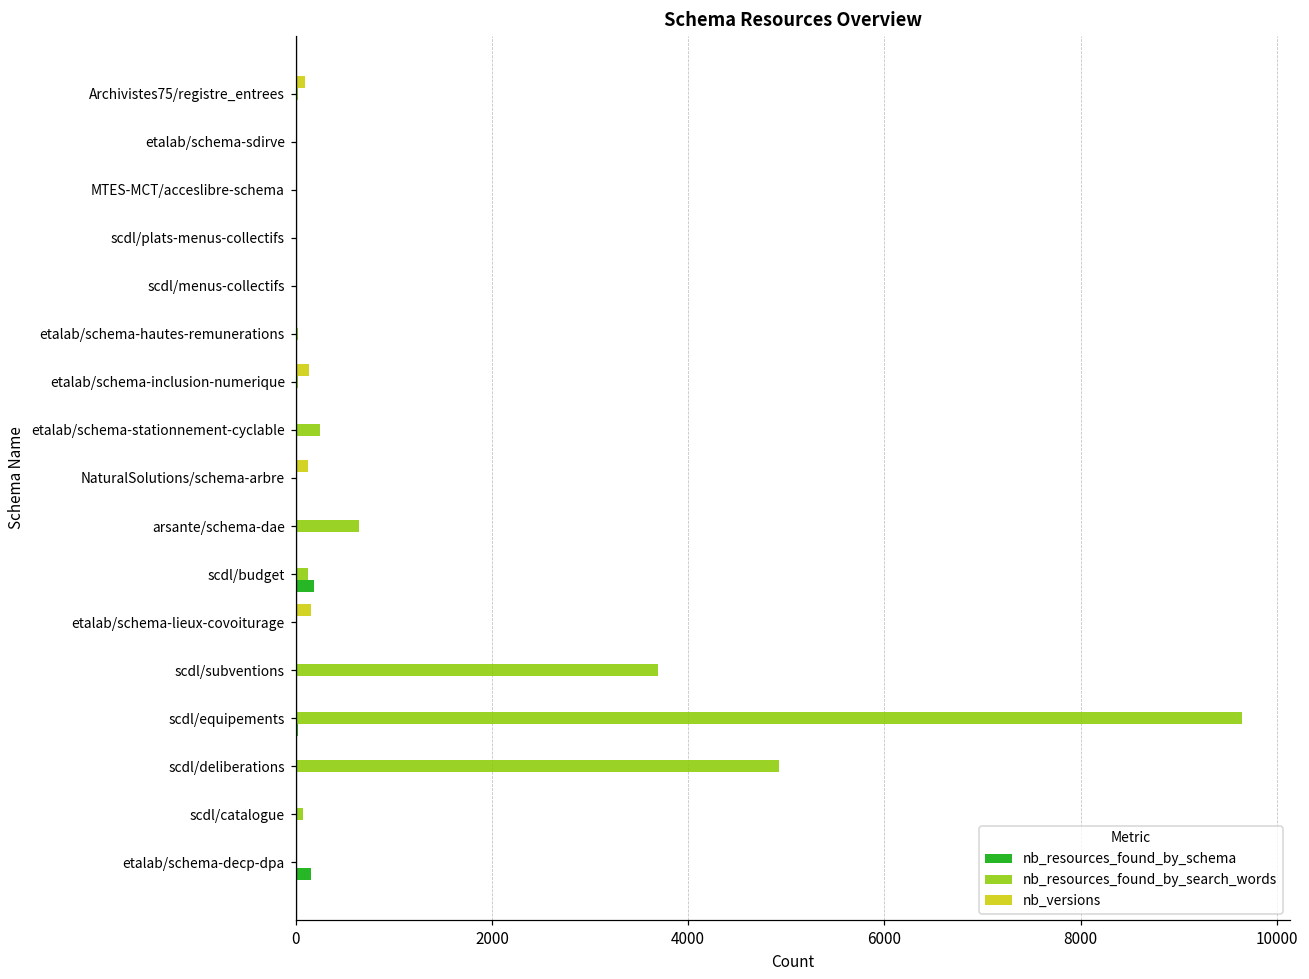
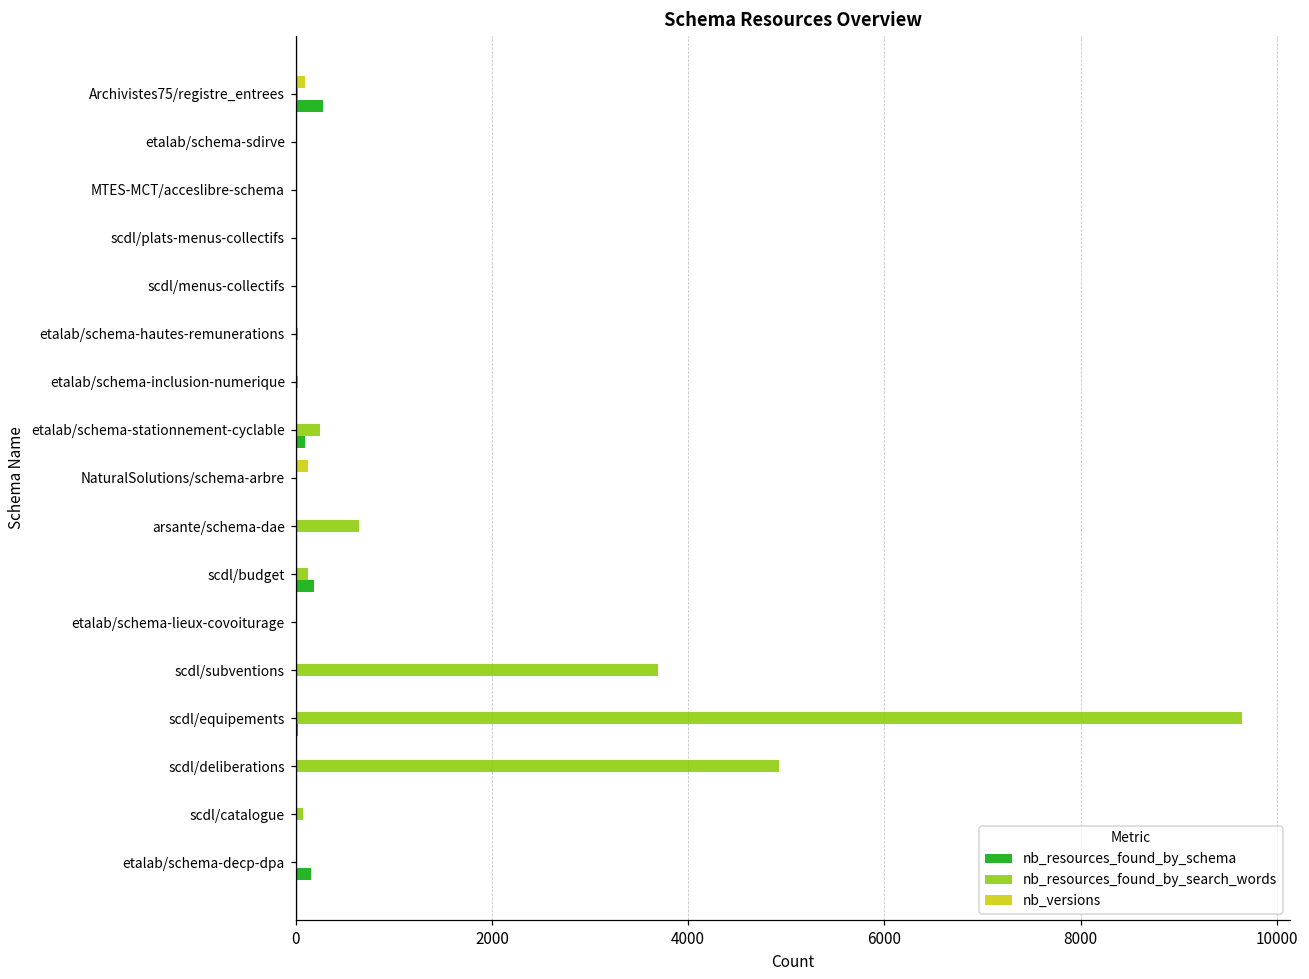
nb_resources_found_by_schema, Archivistes75/registre_entrees: 0 -> 300
nb_versions, etalab/schema-inclusion-numerique: 100 -> 0
nb_resources_found_by_schema, etalab/schema-stationnement-cyclable: 0 -> 100
nb_versions, etalab/schema-lieux-covoiturage: 200 -> 0
